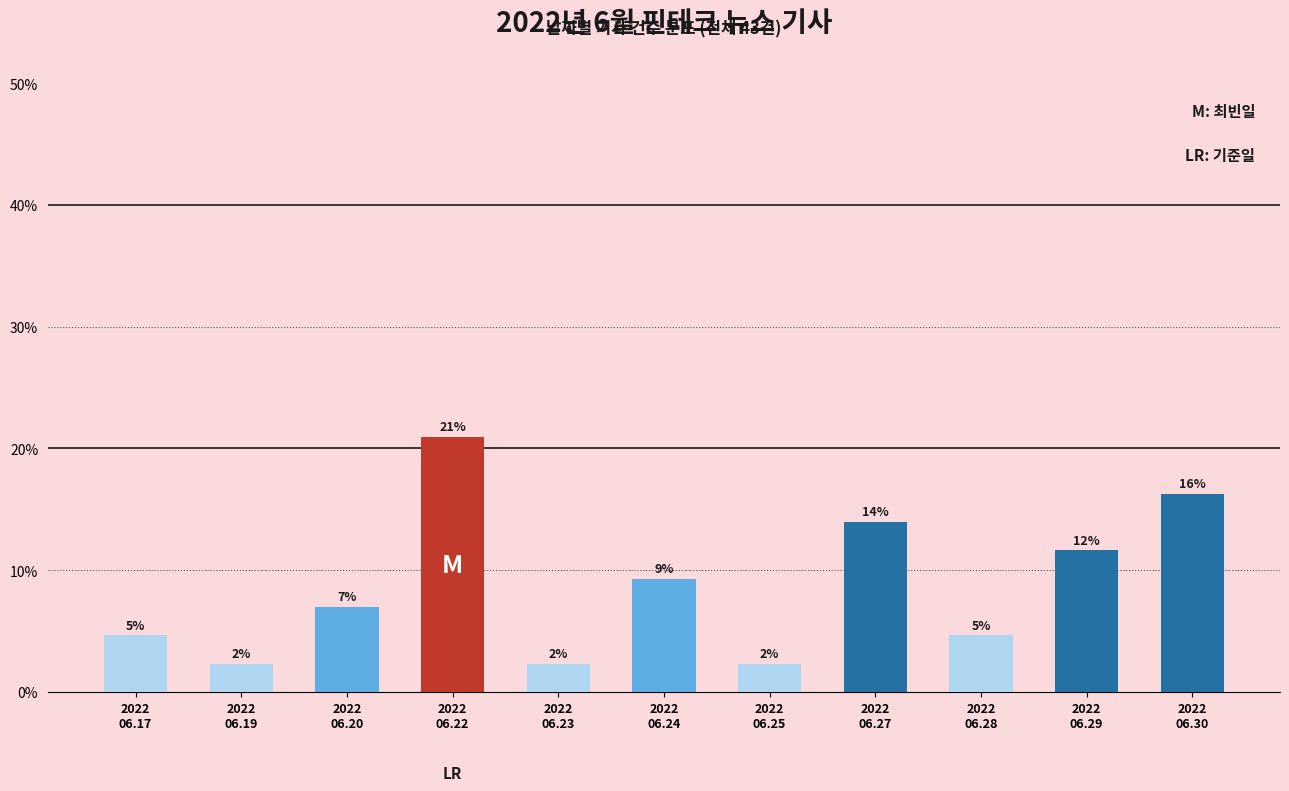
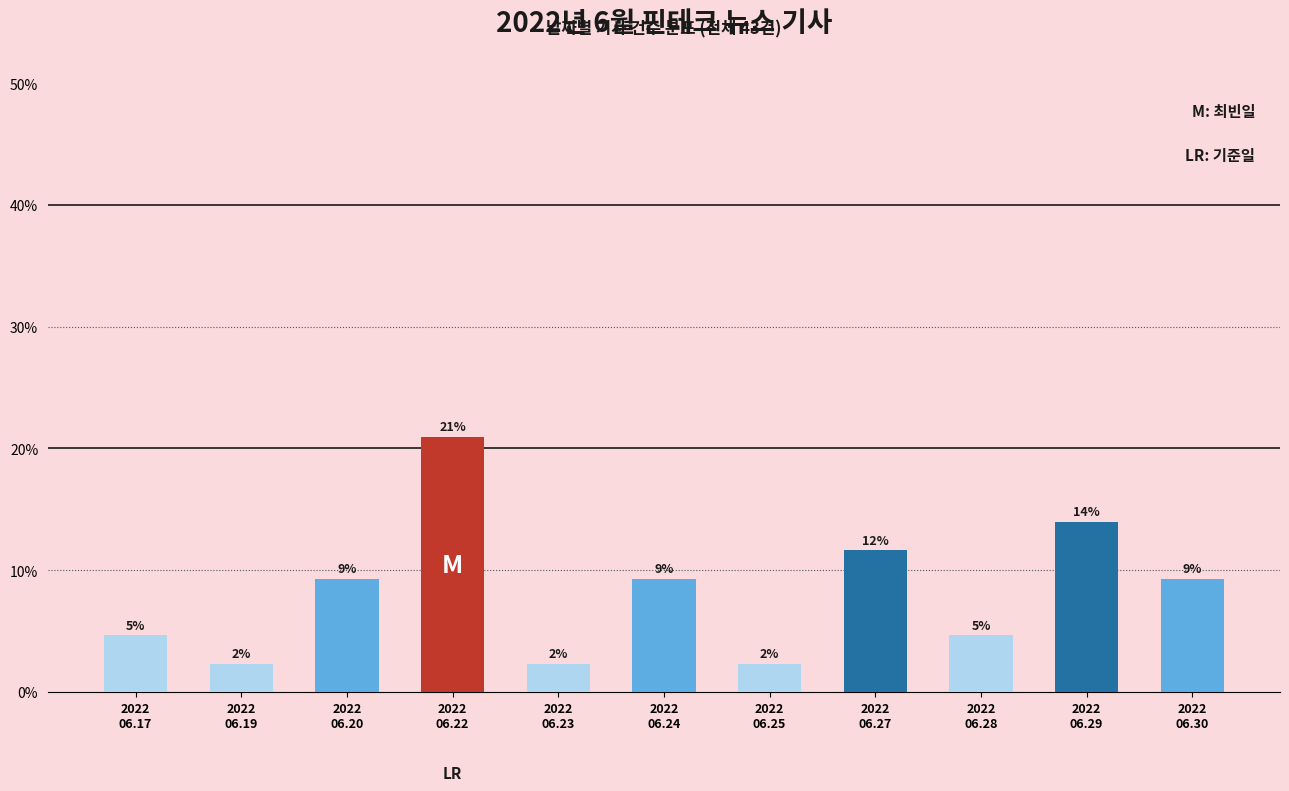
2022 06.20: 7% -> 9%
2022 06.27: 14% -> 12%
2022 06.29: 12% -> 14%
2022 06.30: 16% -> 9%
